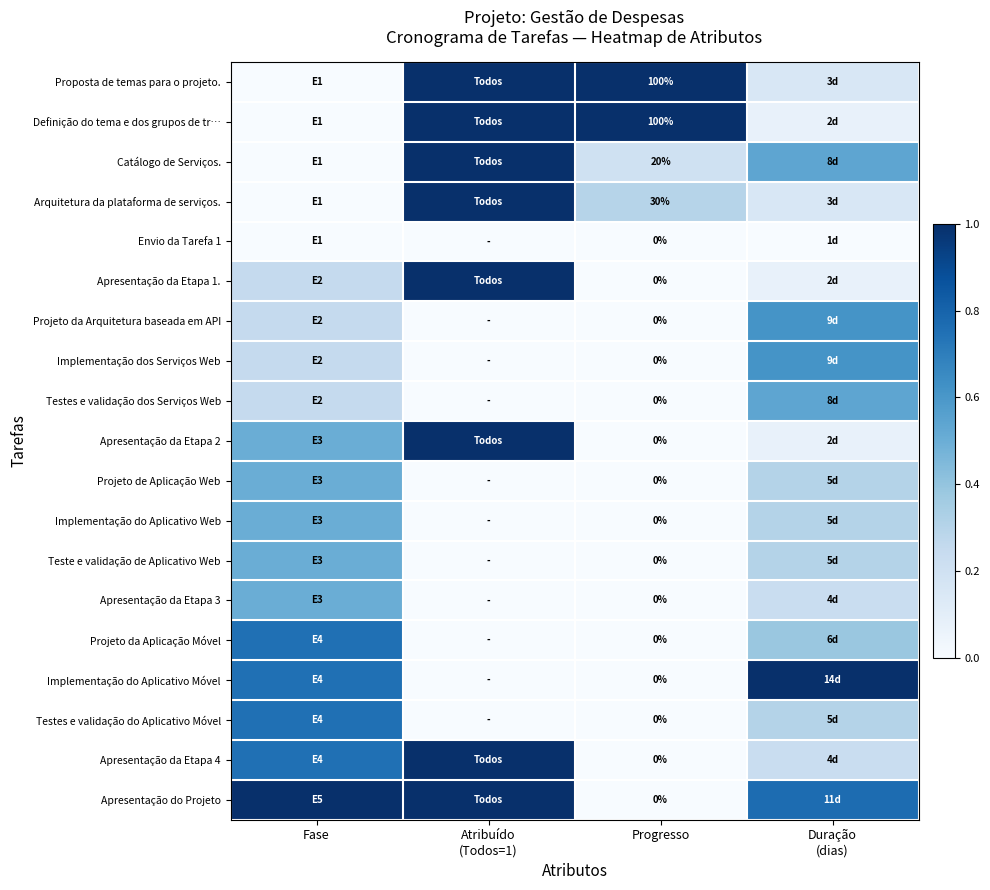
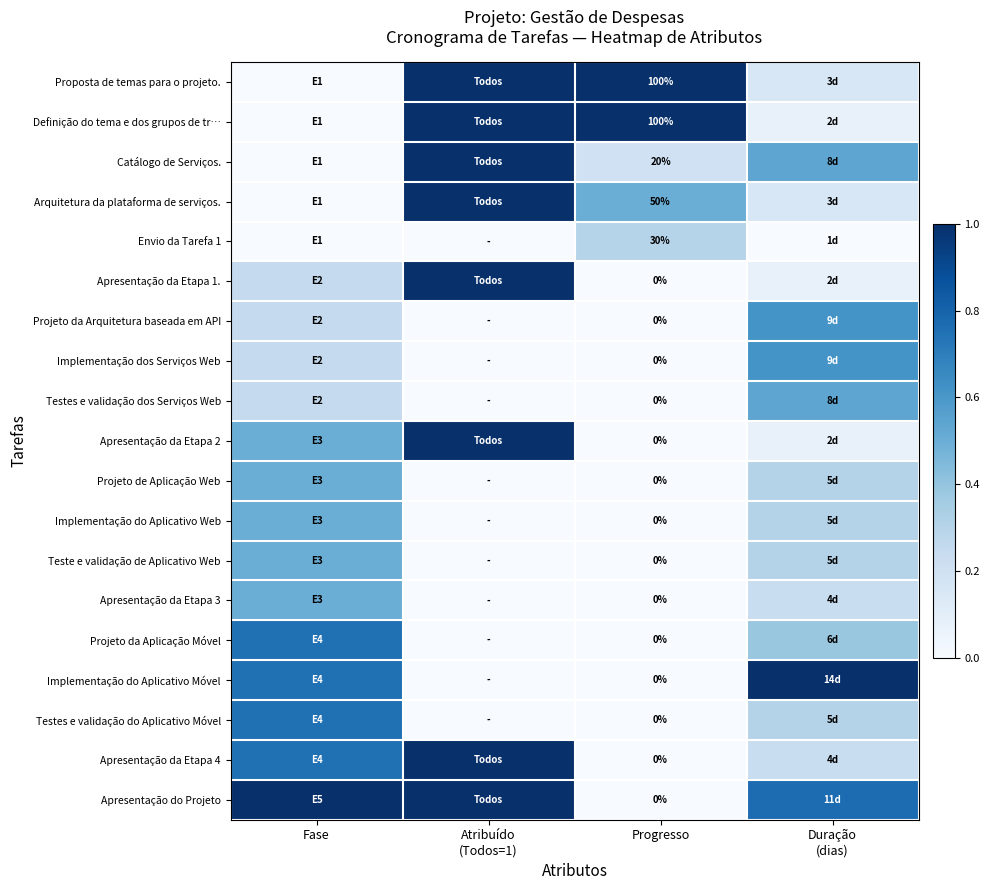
Arquitetura da plataforma de serviços., Progresso: 30% -> 50%
Envio da Tarefa 1, Progresso: 0% -> 30%
